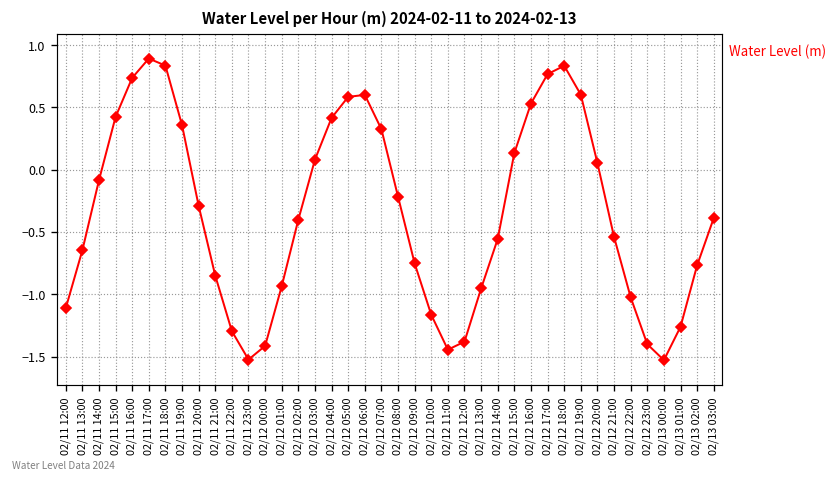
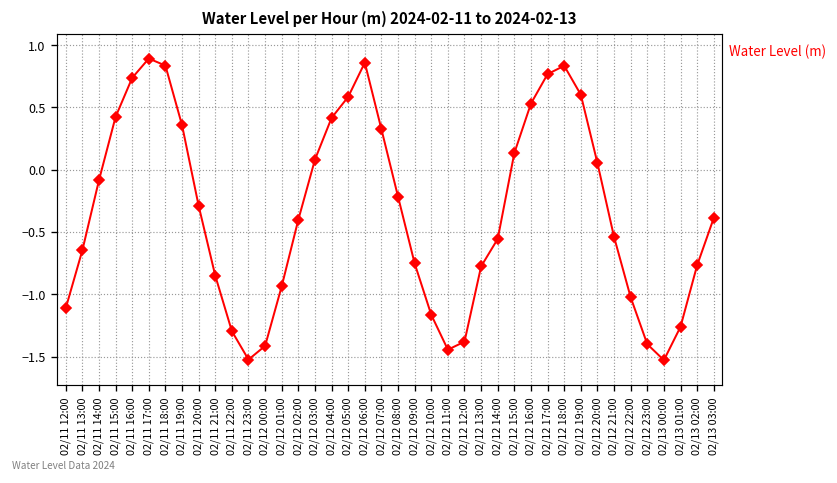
02/12 06:00: 0.60 -> 0.86
02/12 13:00: -0.95 -> -0.78
